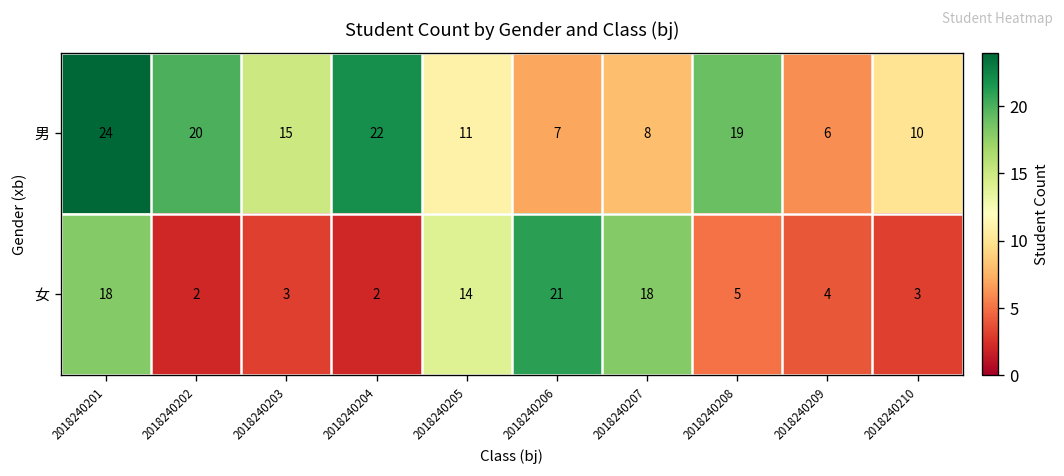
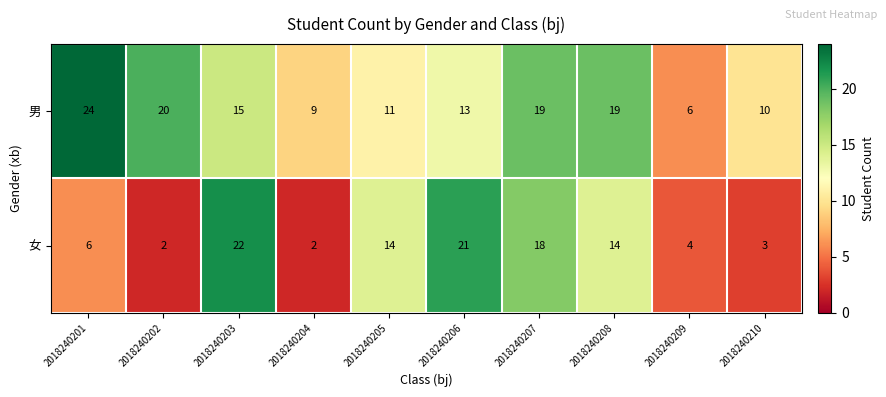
男, 2018240204: 22 -> 9
男, 2018240206: 7 -> 13
男, 2018240207: 8 -> 19
女, 2018240201: 18 -> 6
女, 2018240203: 3 -> 22
女, 2018240208: 5 -> 14
